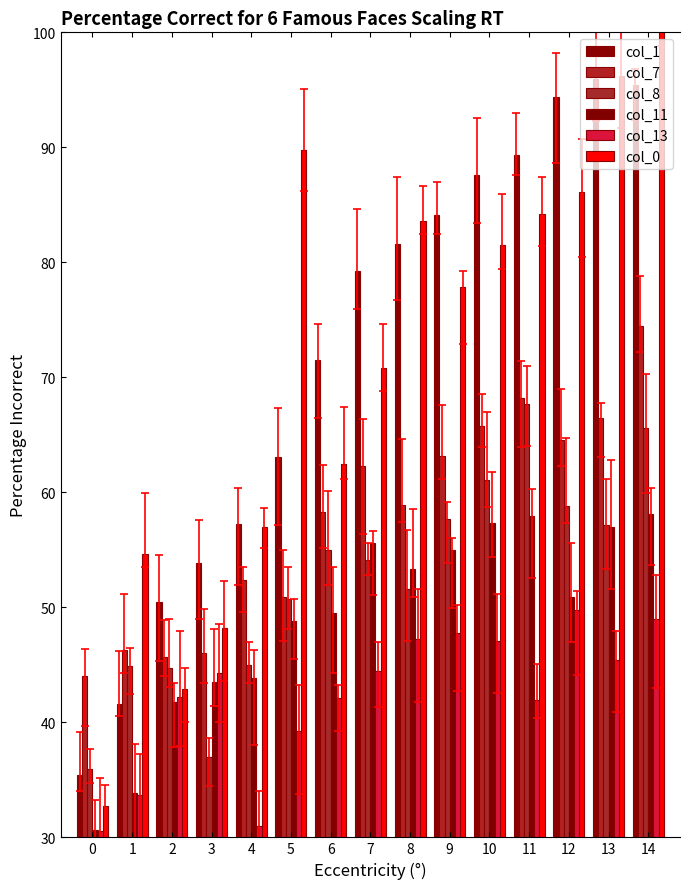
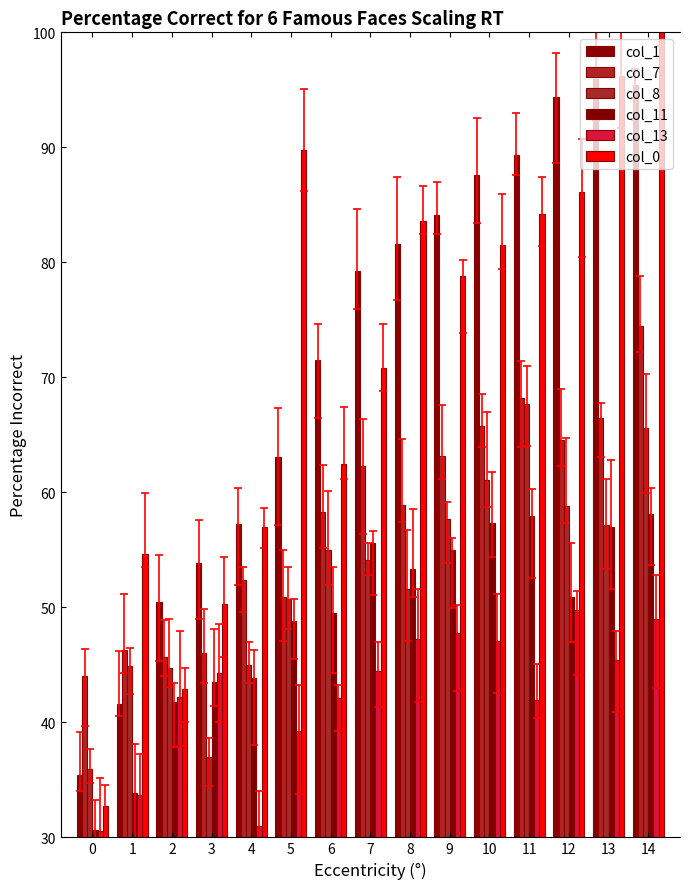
col_0, 3: 48.2 -> 50.3
col_0, 9: 77.9 -> 78.8
